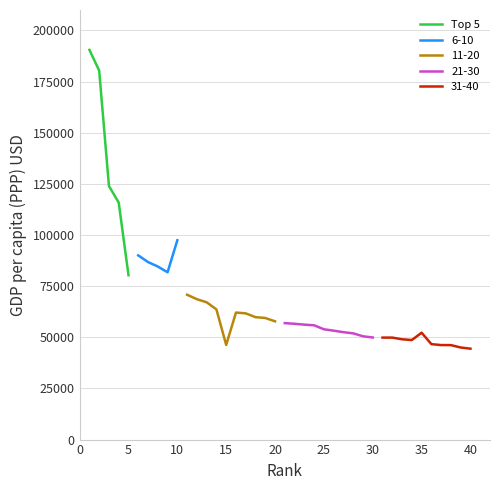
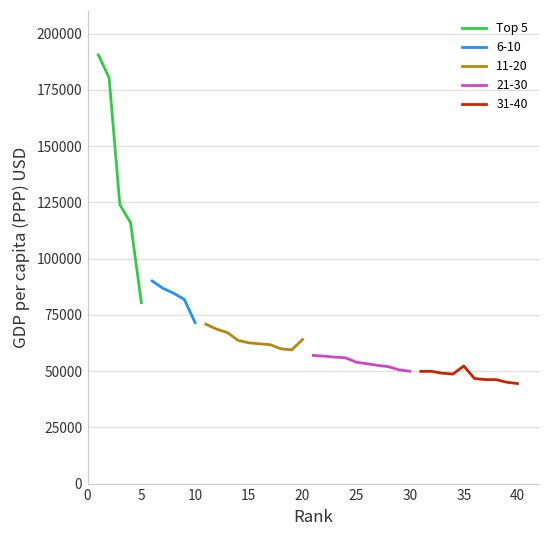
6-10, 10: 97000 -> 72000
11-20, 15: 46000 -> 63000
11-20, 20: 58000 -> 64000
